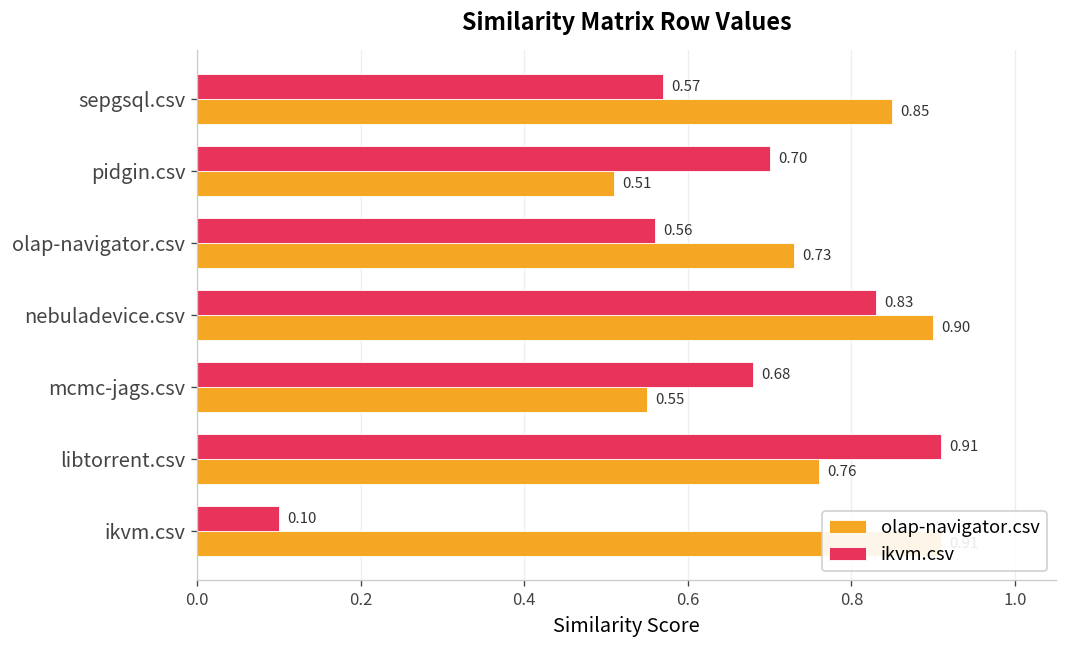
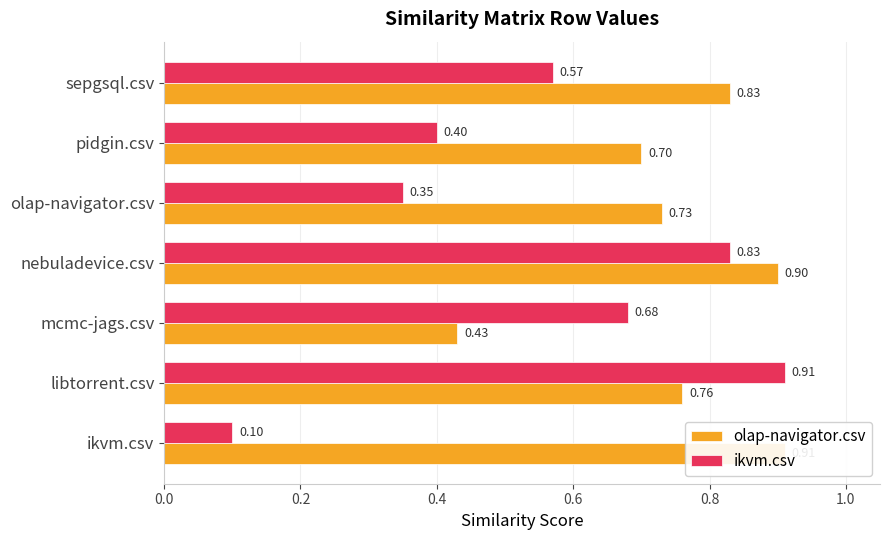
olap-navigator.csv, sepgsql.csv: 0.85 -> 0.83
ikvm.csv, pidgin.csv: 0.70 -> 0.40
olap-navigator.csv, pidgin.csv: 0.51 -> 0.70
ikvm.csv, olap-navigator.csv: 0.56 -> 0.35
olap-navigator.csv, mcmc-jags.csv: 0.55 -> 0.43
